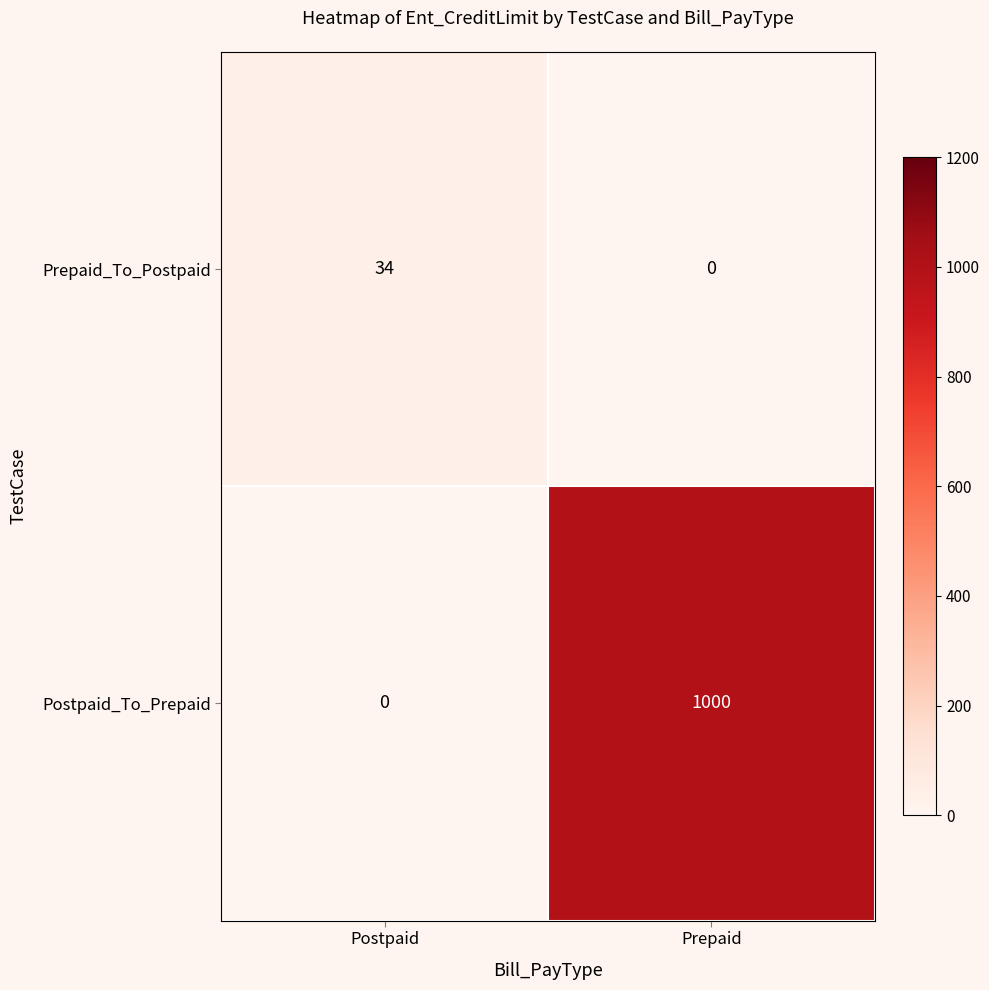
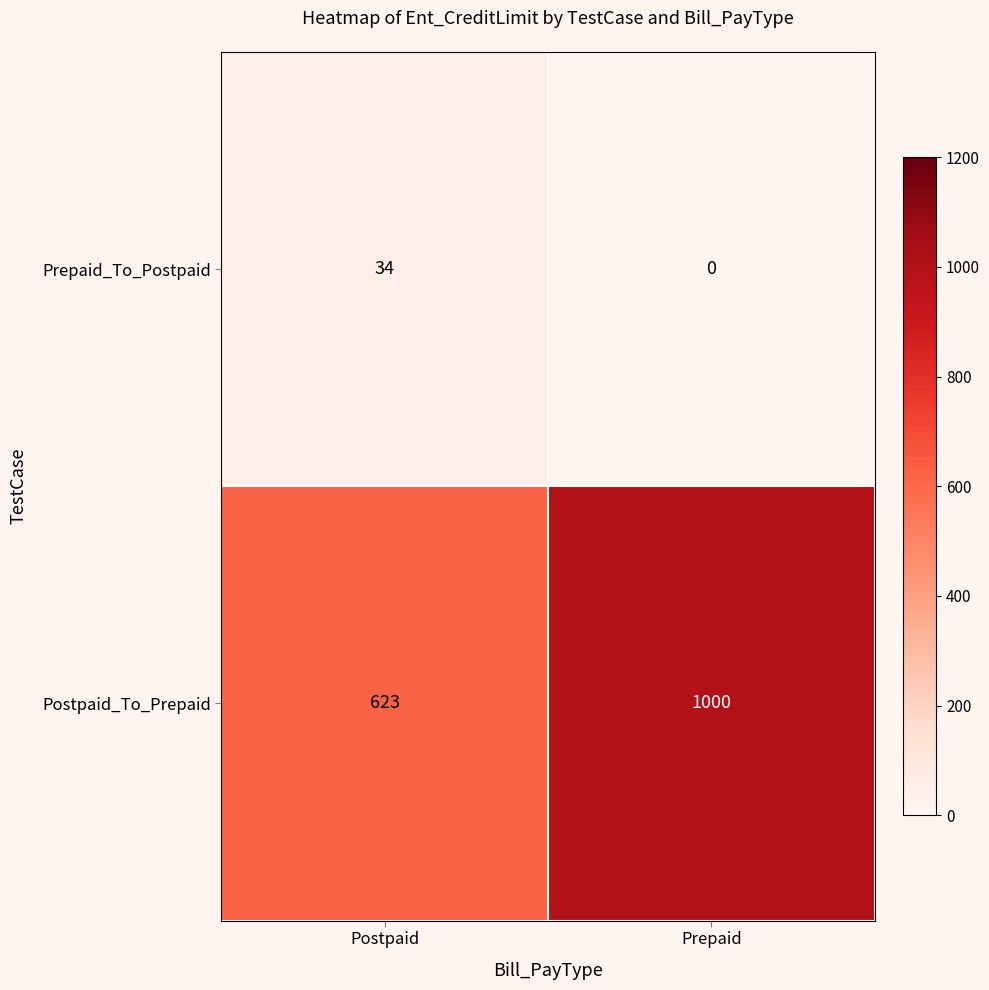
Postpaid_To_Prepaid, Postpaid: 0 -> 623
